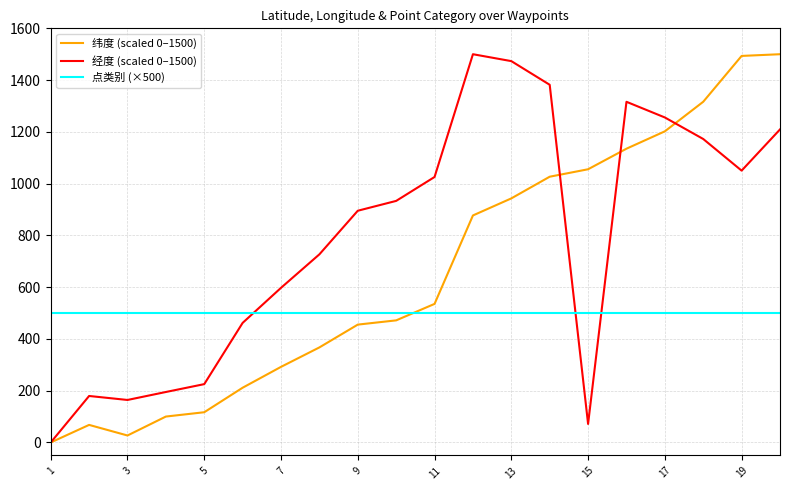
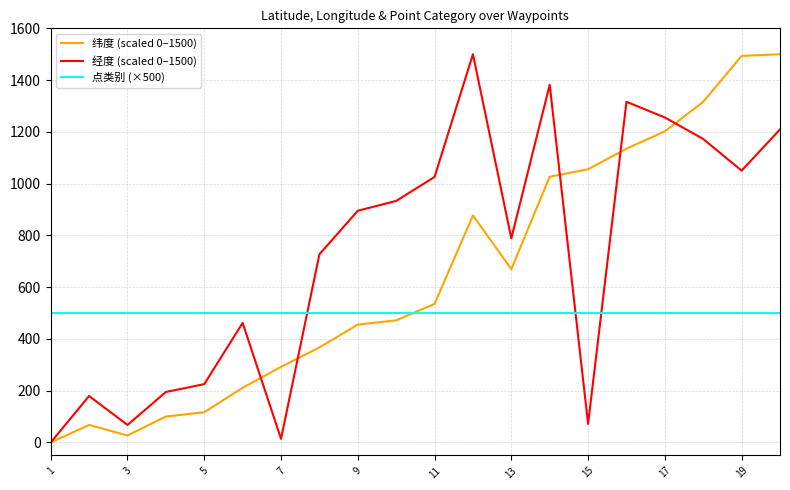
经度 (scaled 0–1500), 3: 160 -> 70
经度 (scaled 0–1500), 7: 600 -> 10
纬度 (scaled 0–1500), 13: 940 -> 670
经度 (scaled 0–1500), 13: 1470 -> 790
